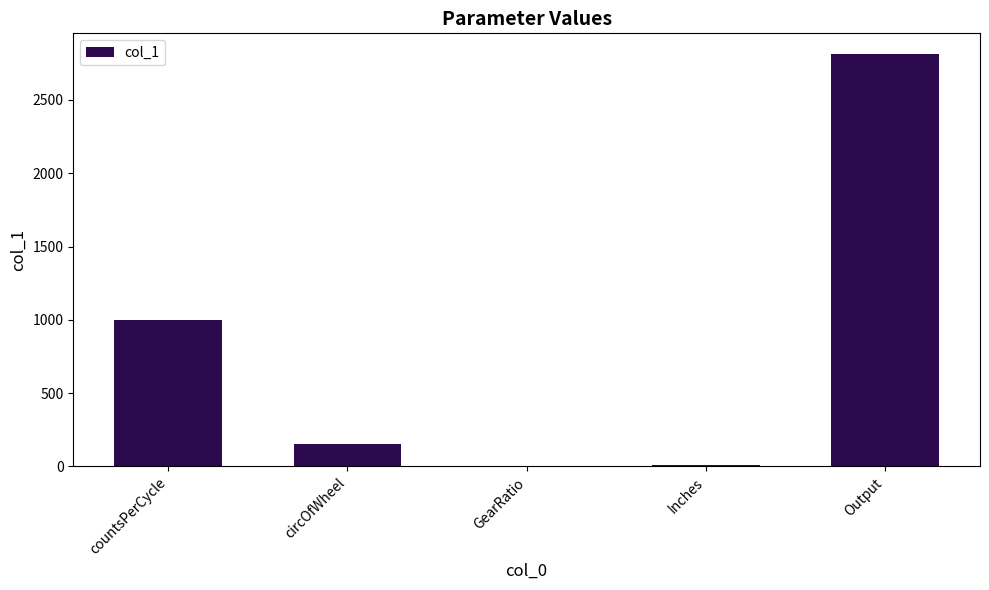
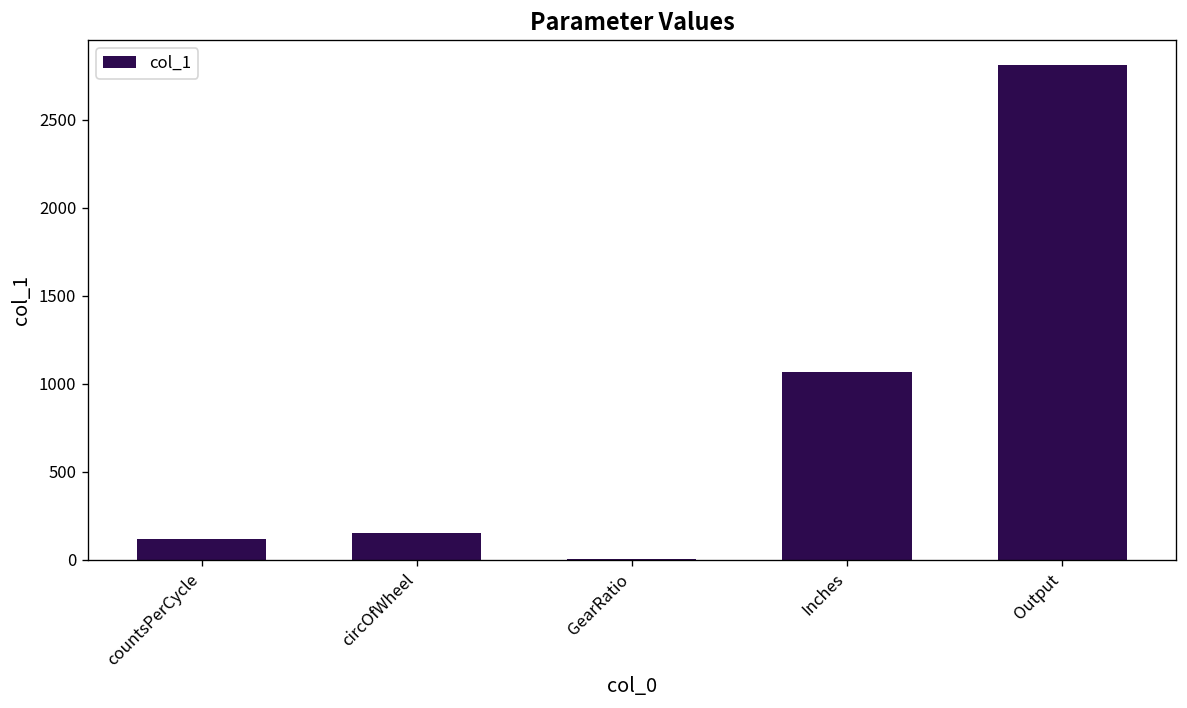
countsPerCycle: 1000 -> 120
Inches: 10 -> 1070
